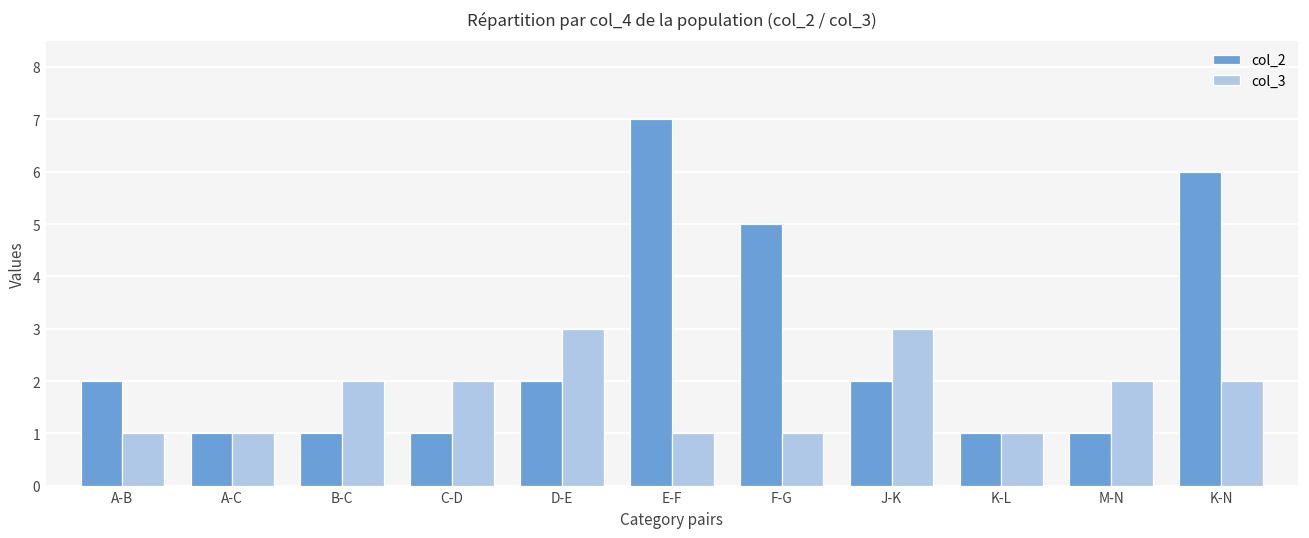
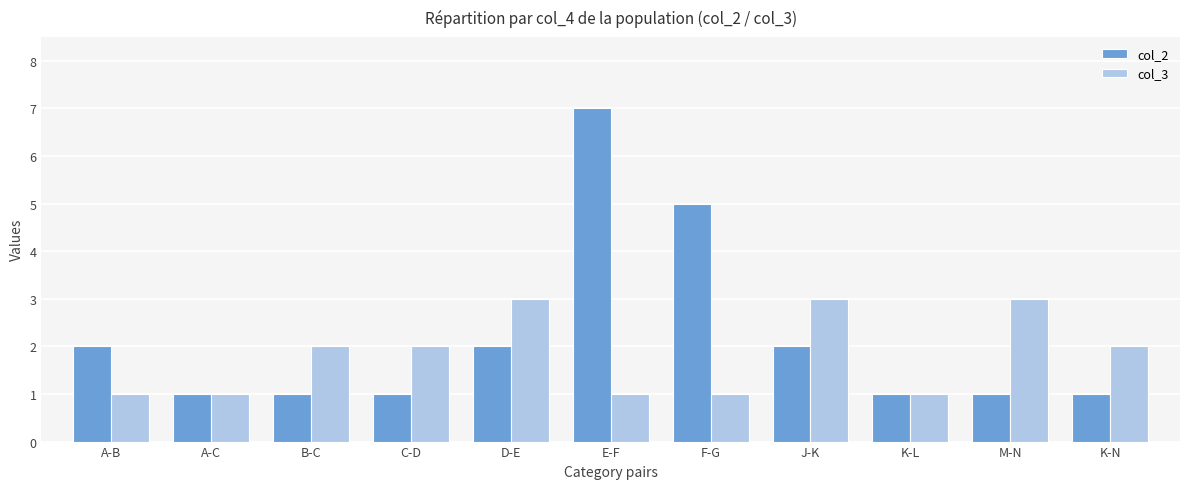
col_3, M-N: 2 -> 3
col_2, K-N: 6 -> 1
